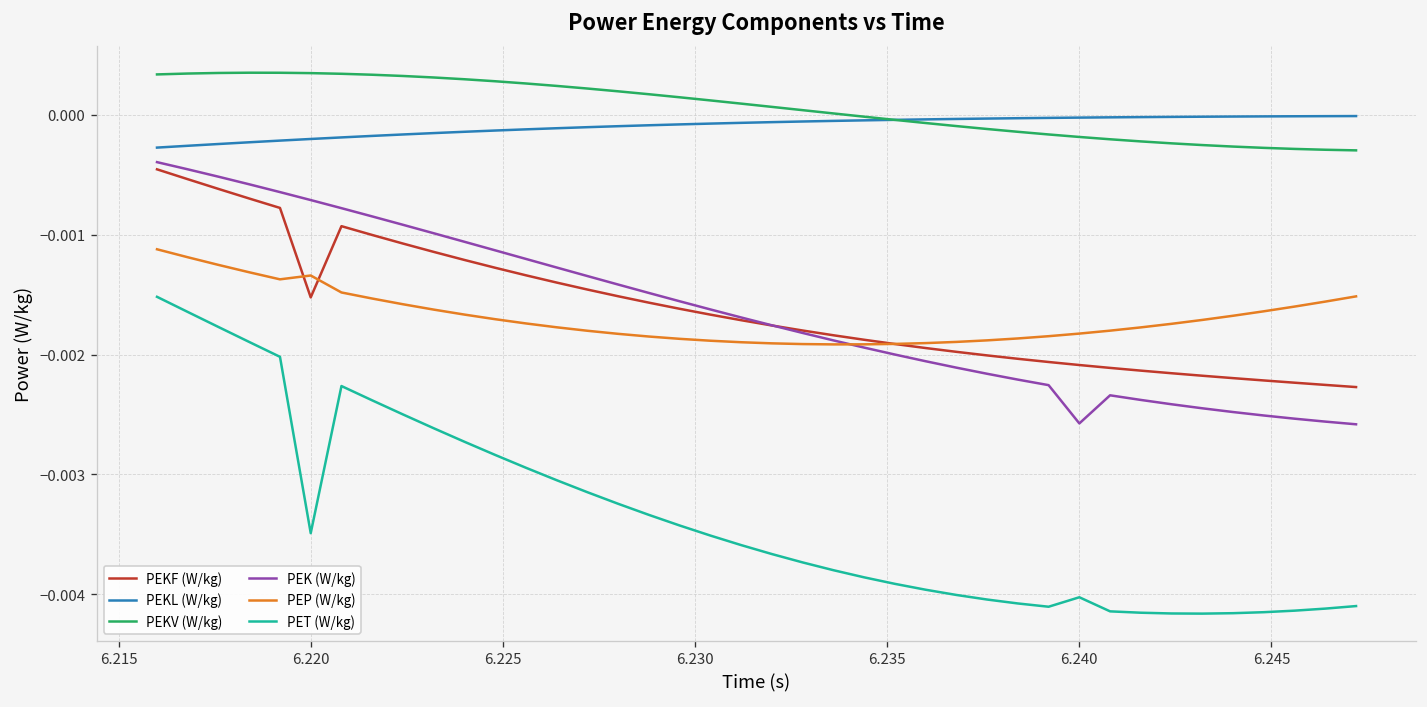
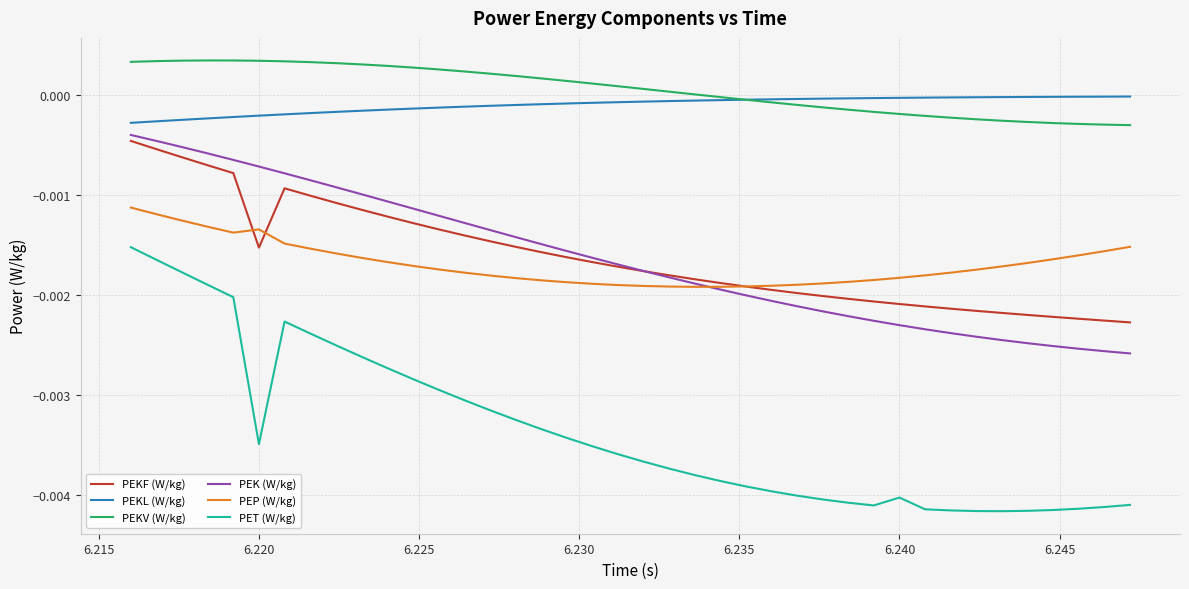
PEK (W/kg), 6.240: -0.0026 -> -0.0023
